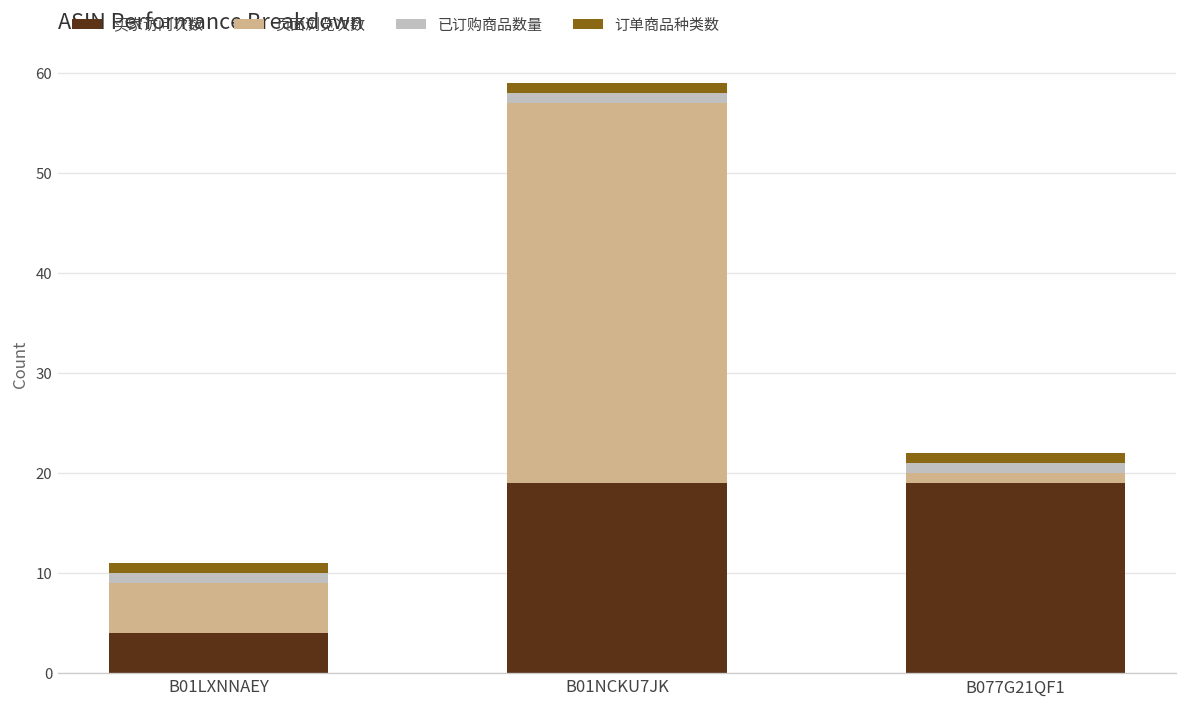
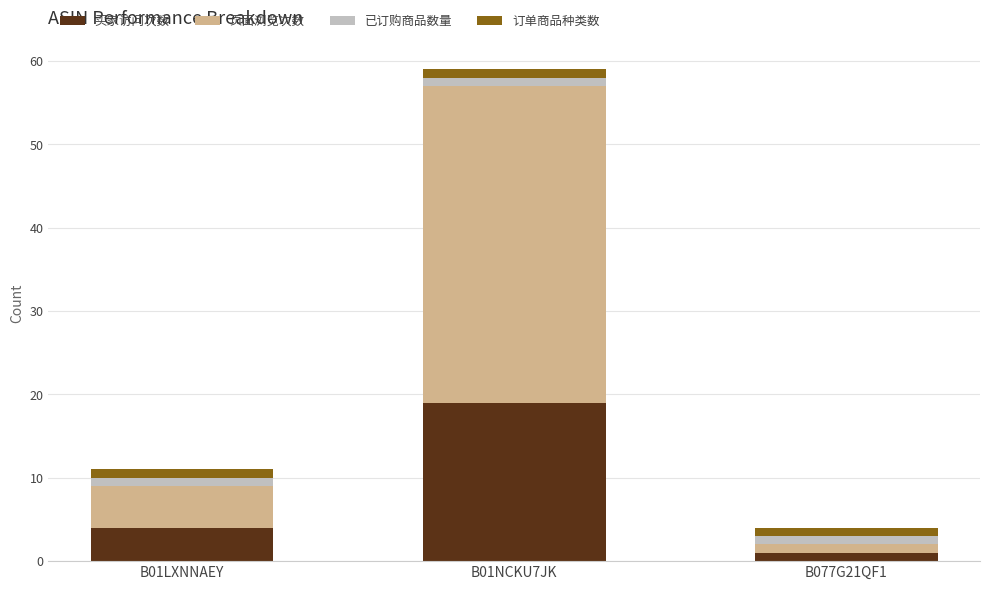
买家访问次数, B077G21QF1: 19 -> 1
